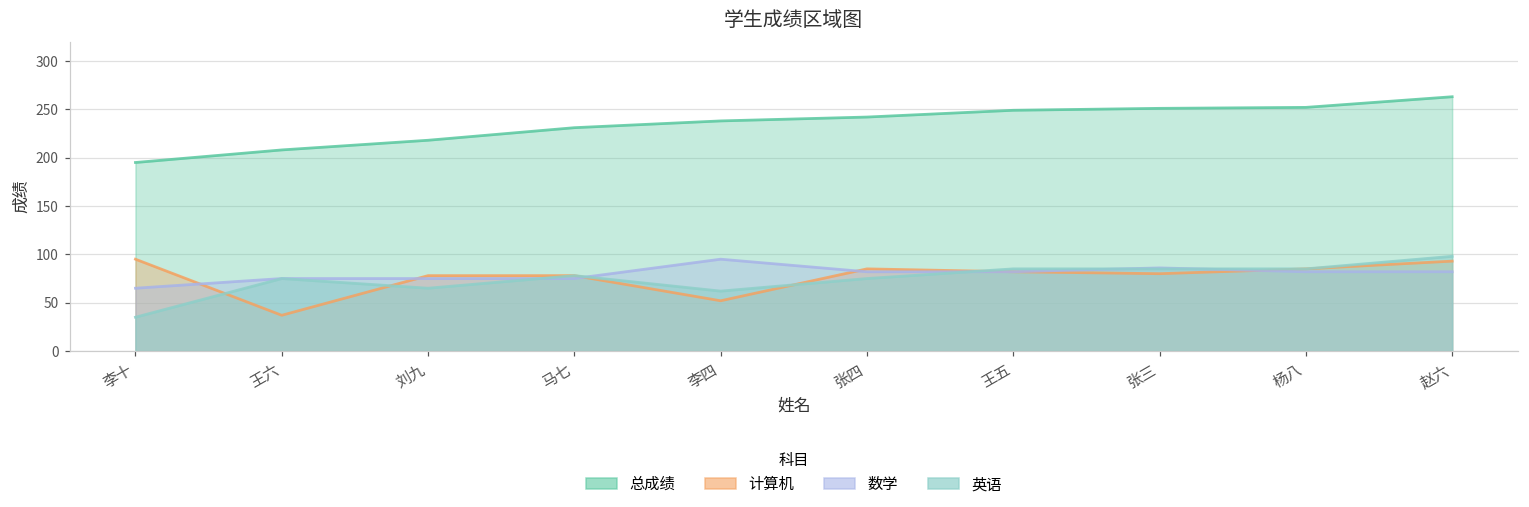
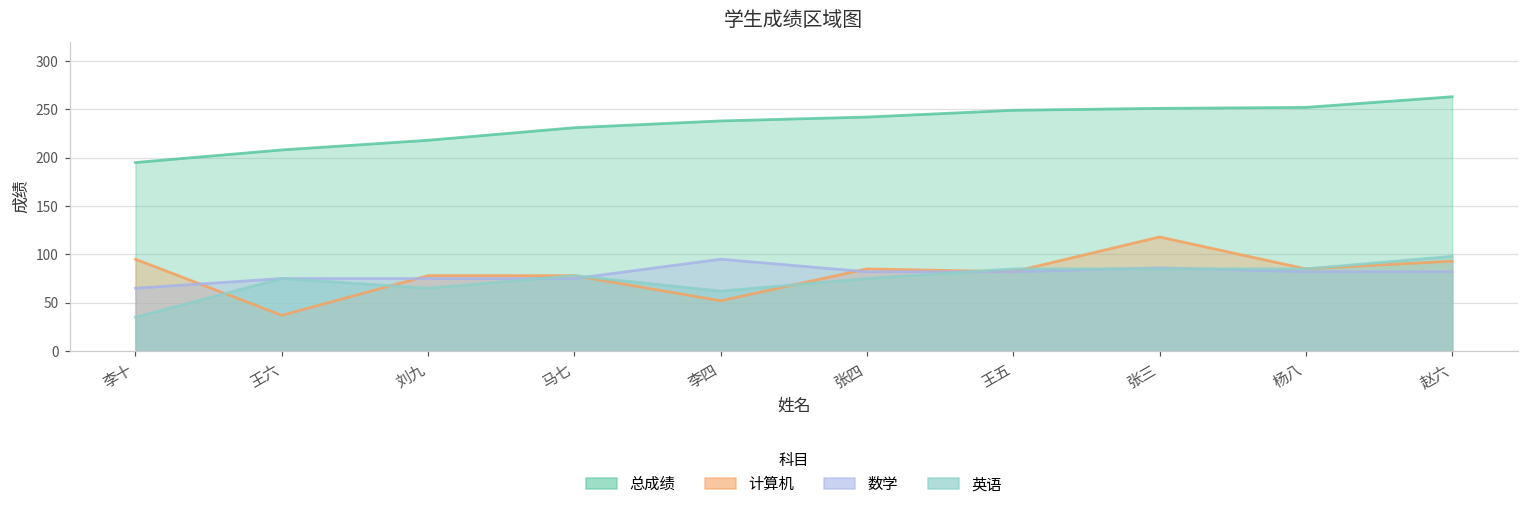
计算机, 张三: 80 -> 120
